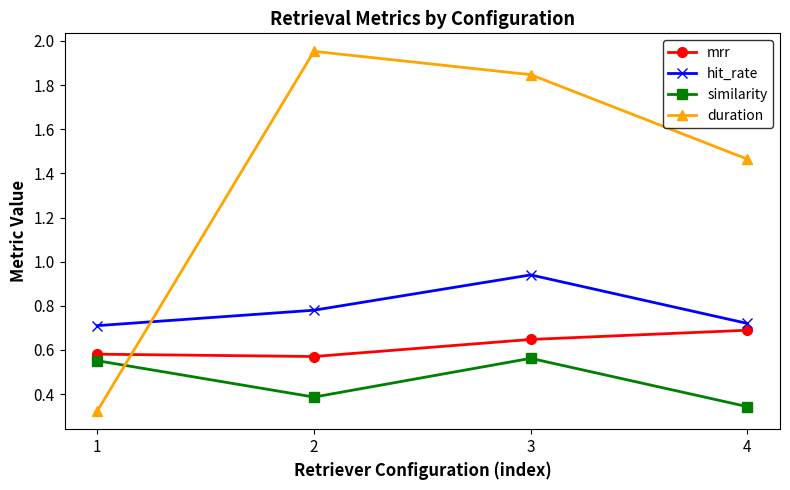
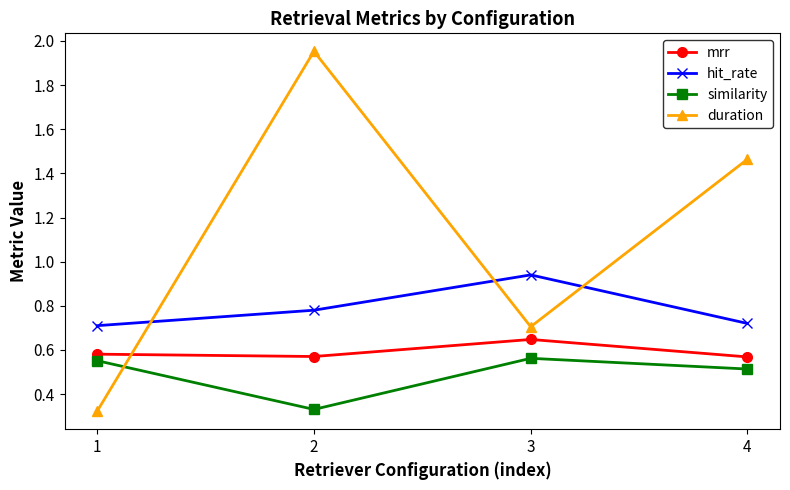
similarity, 2: 0.39 -> 0.33
duration, 3: 1.85 -> 0.71
mrr, 4: 0.69 -> 0.57
similarity, 4: 0.34 -> 0.51
